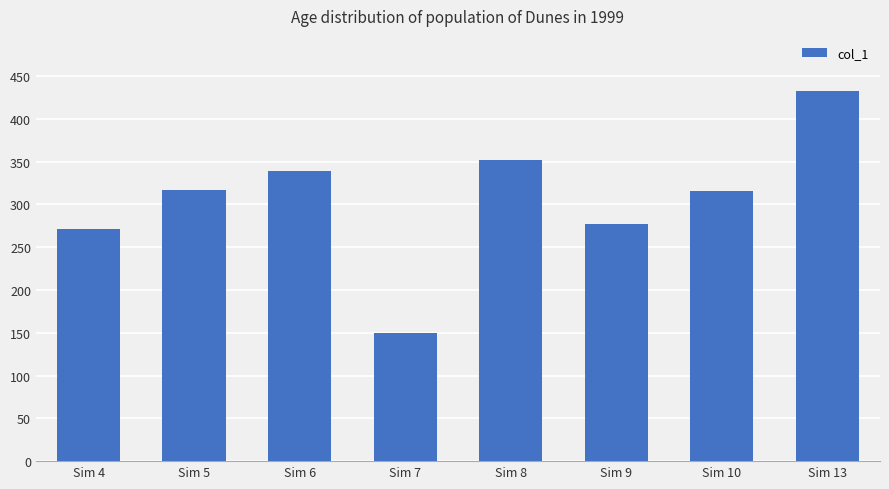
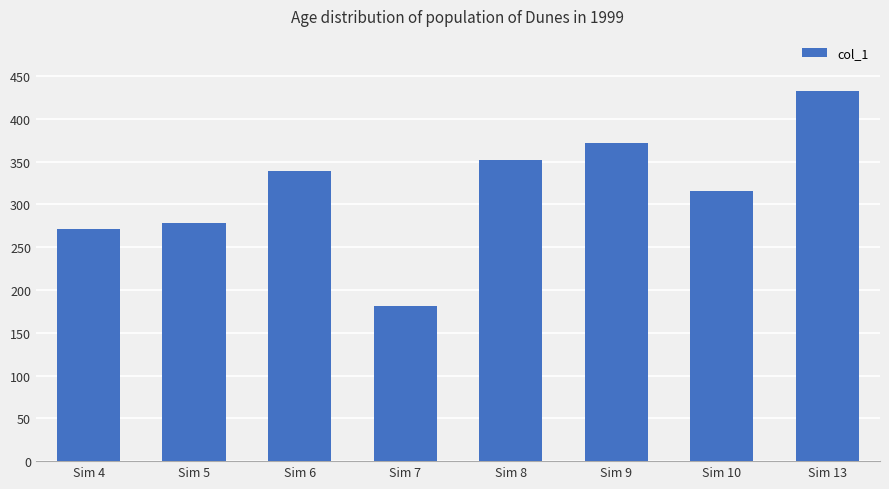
Sim 5: 320 -> 280
Sim 7: 150 -> 180
Sim 9: 280 -> 370
